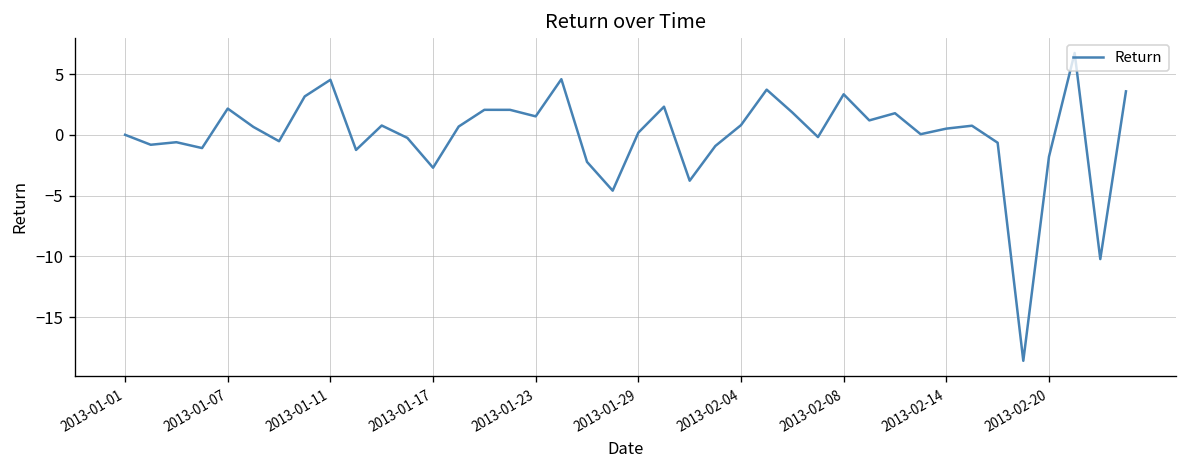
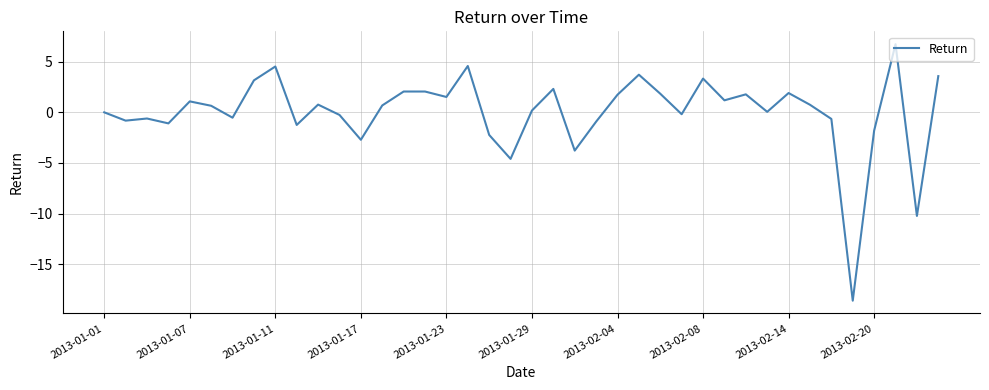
2013-01-07: 2.2 -> 1.1
2013-02-04: 0.8 -> 1.7
2013-02-14: 0.5 -> 1.9
